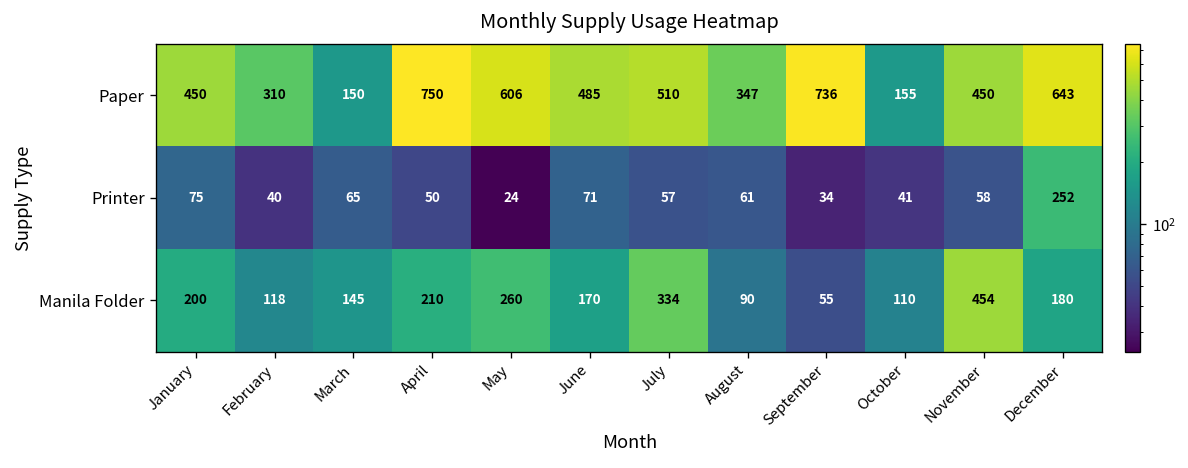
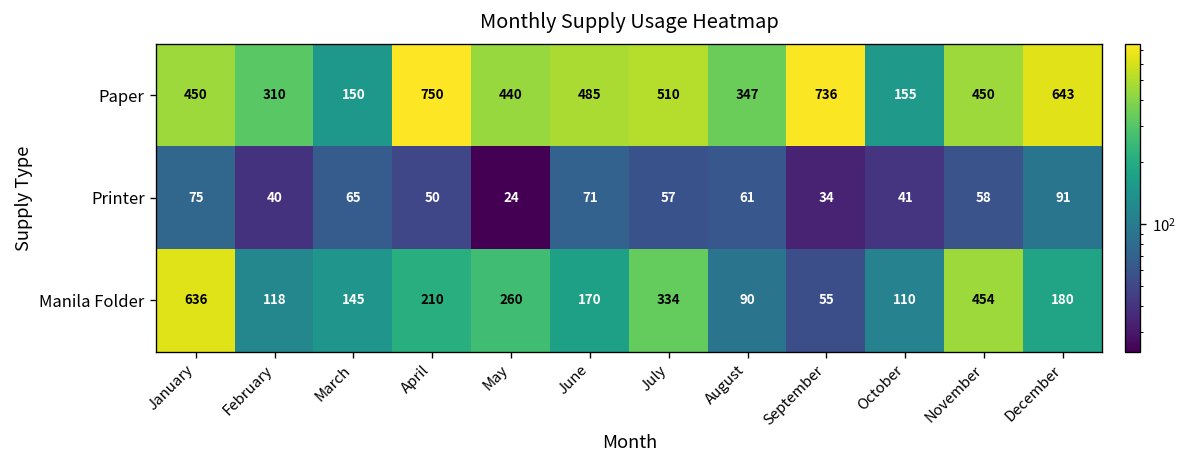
Paper, May: 606 -> 440
Printer, December: 252 -> 91
Manila Folder, January: 200 -> 636
